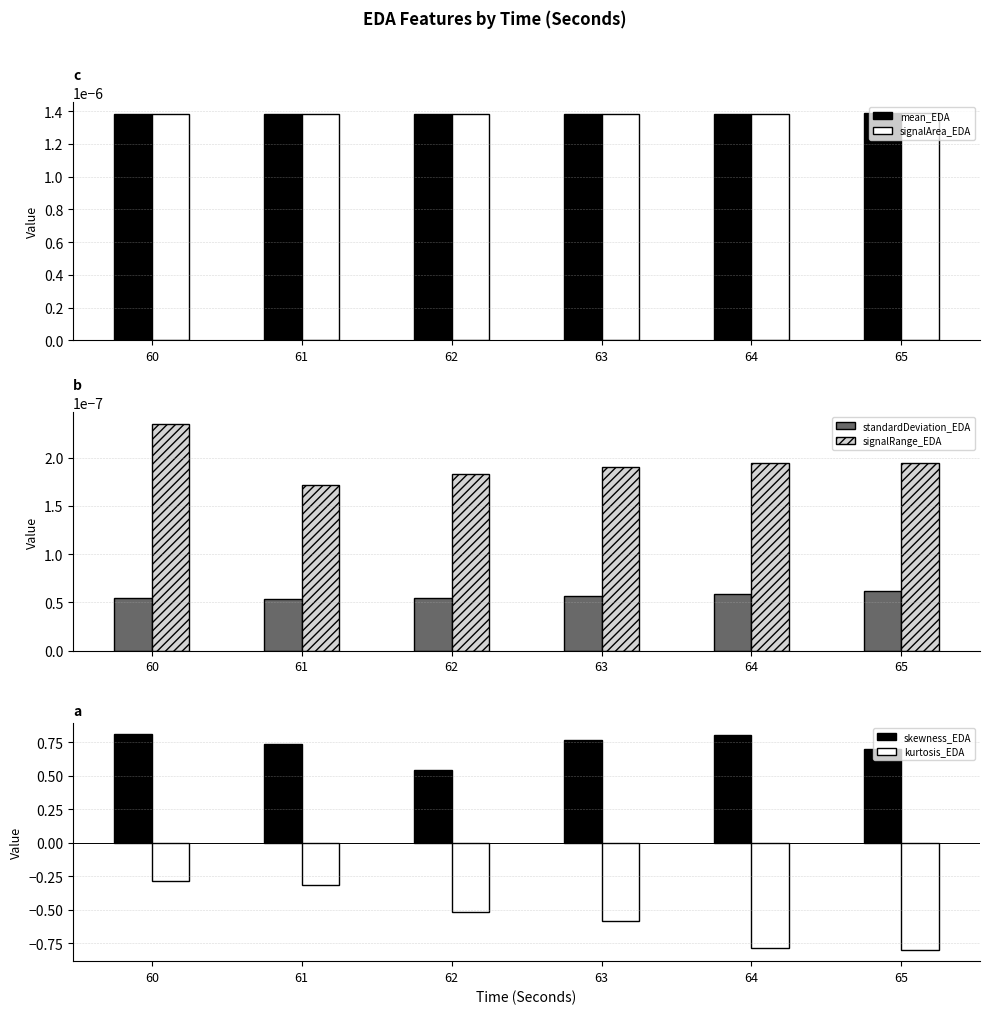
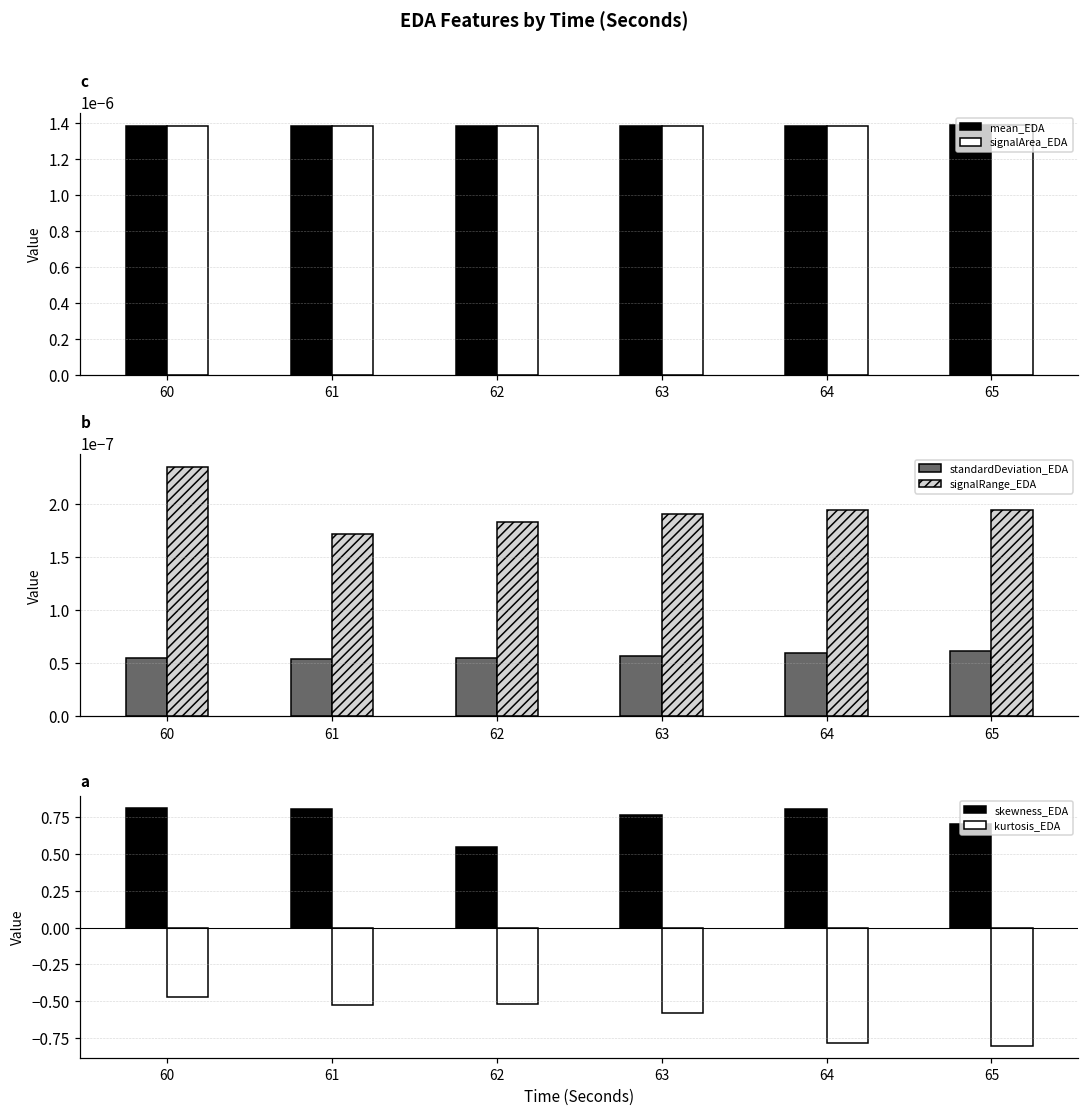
a, kurtosis_EDA, 60: -0.28 -> -0.47
a, skewness_EDA, 61: 0.74 -> 0.80
a, kurtosis_EDA, 61: -0.31 -> -0.52
